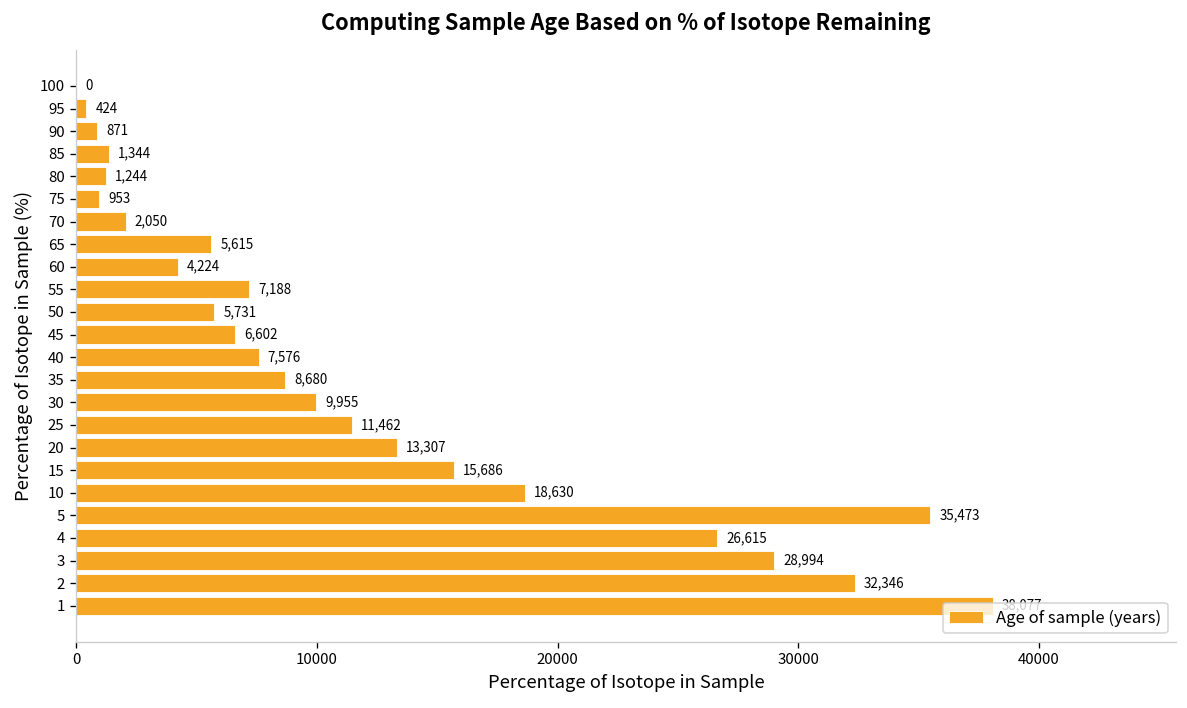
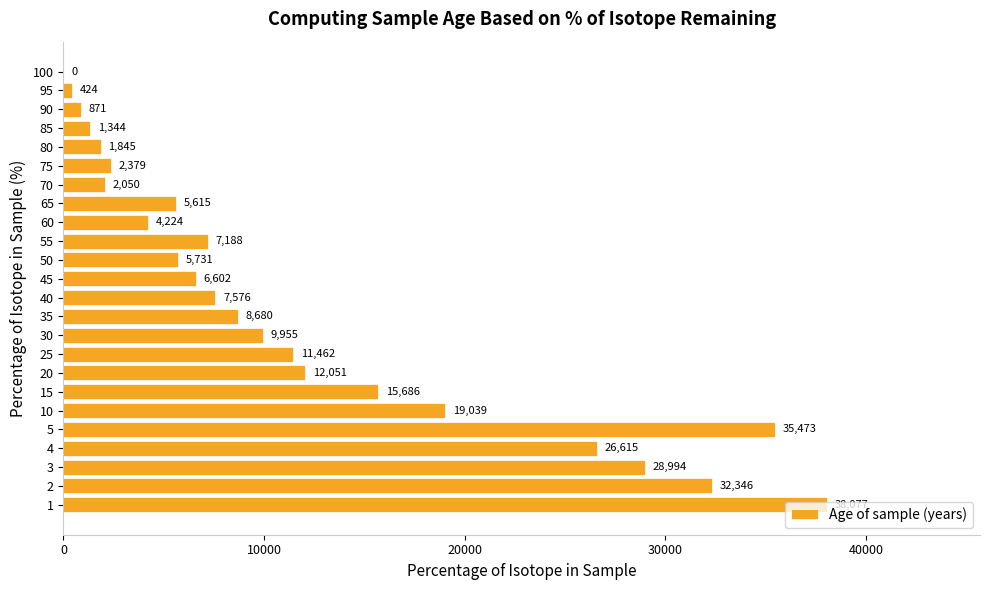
80: 1,244 -> 1,845
75: 953 -> 2,379
20: 13,307 -> 12,051
10: 18,630 -> 19,039
